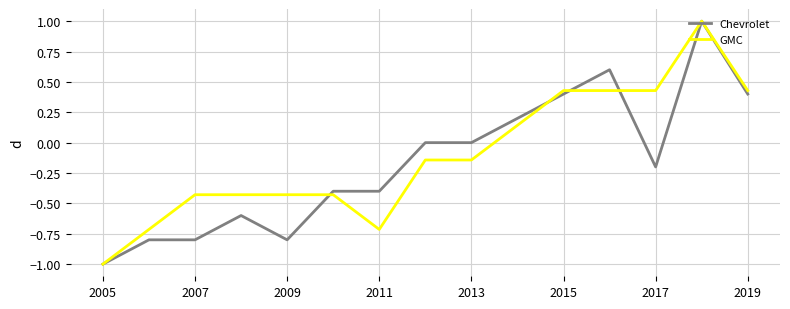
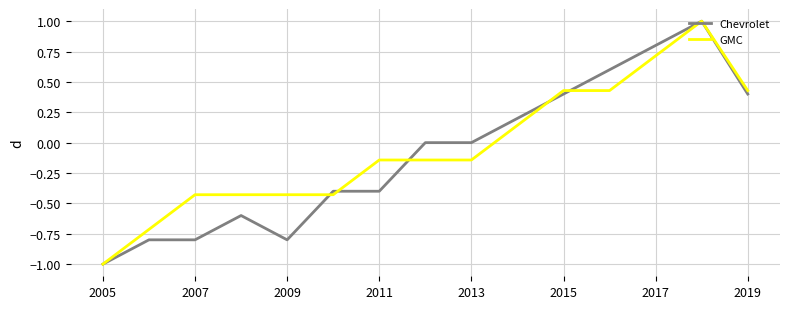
GMC, 2011: -0.71 -> -0.14
Chevrolet, 2017: -0.20 -> 0.80
GMC, 2017: 0.43 -> 0.71
